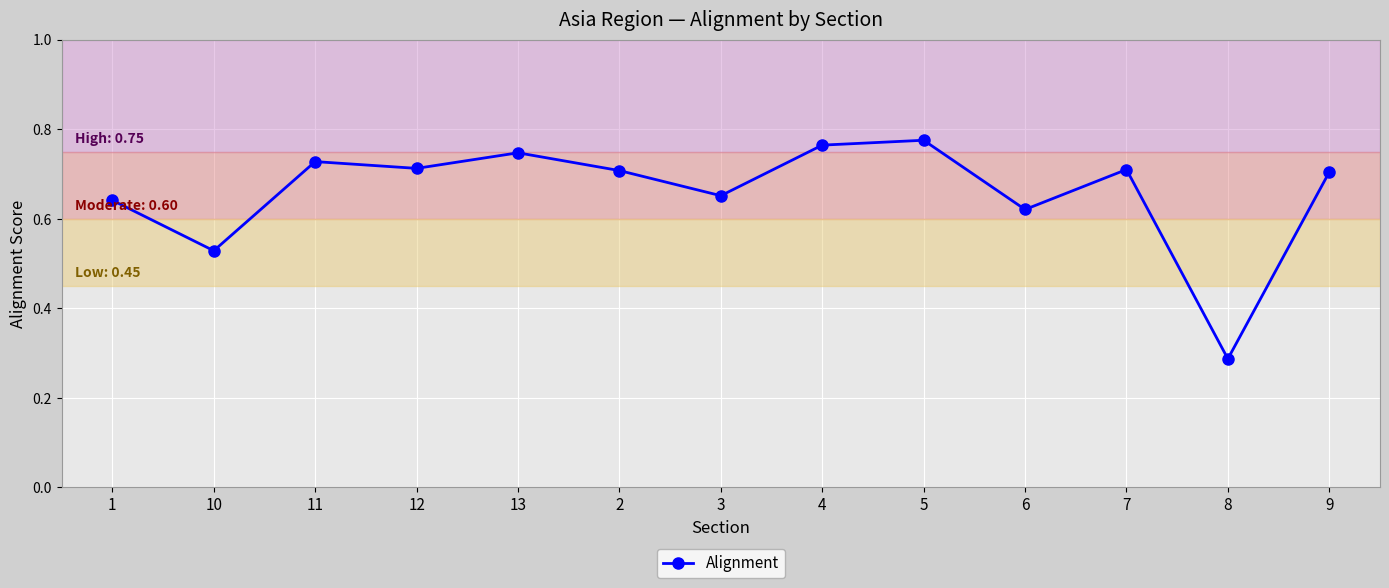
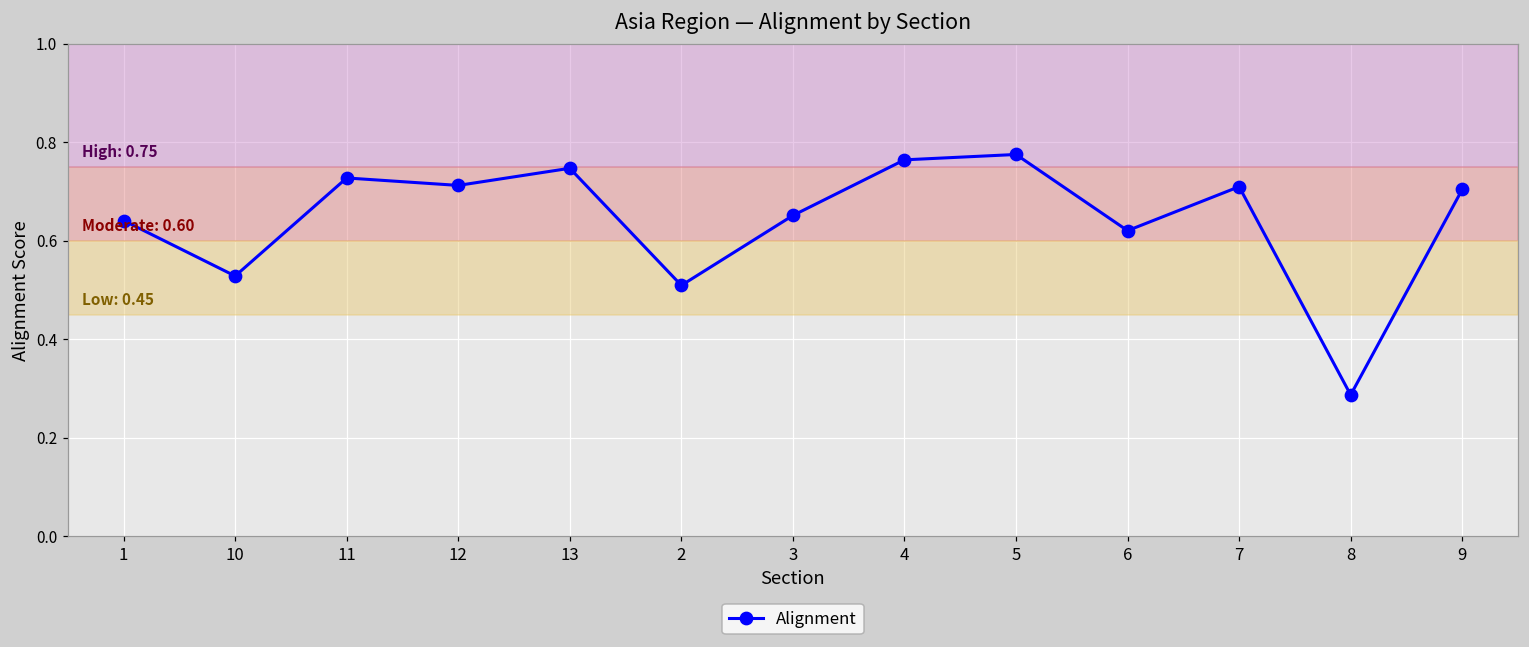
2: 0.71 -> 0.51
